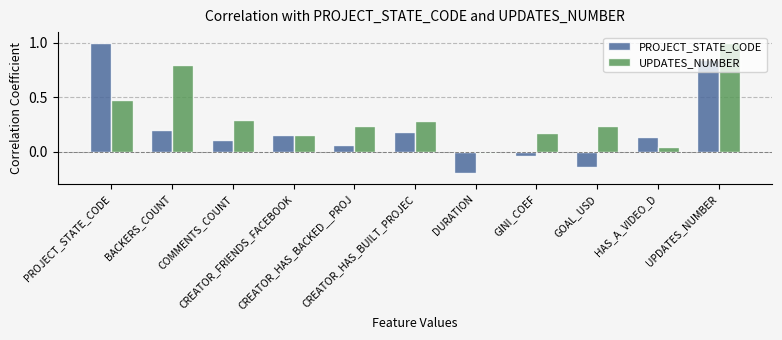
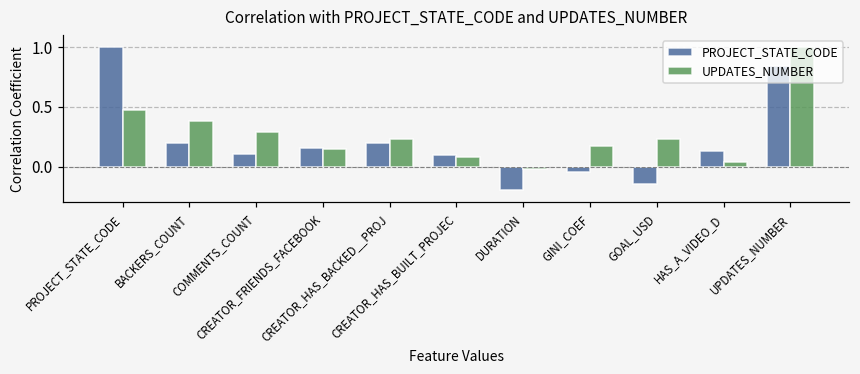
UPDATES_NUMBER, BACKERS_COUNT: 0.80 -> 0.38
PROJECT_STATE_CODE, CREATOR_HAS_BACKED__PROJ: 0.06 -> 0.20
PROJECT_STATE_CODE, CREATOR_HAS_BUILT_PROJEC: 0.18 -> 0.10
UPDATES_NUMBER, CREATOR_HAS_BUILT_PROJEC: 0.28 -> 0.08
